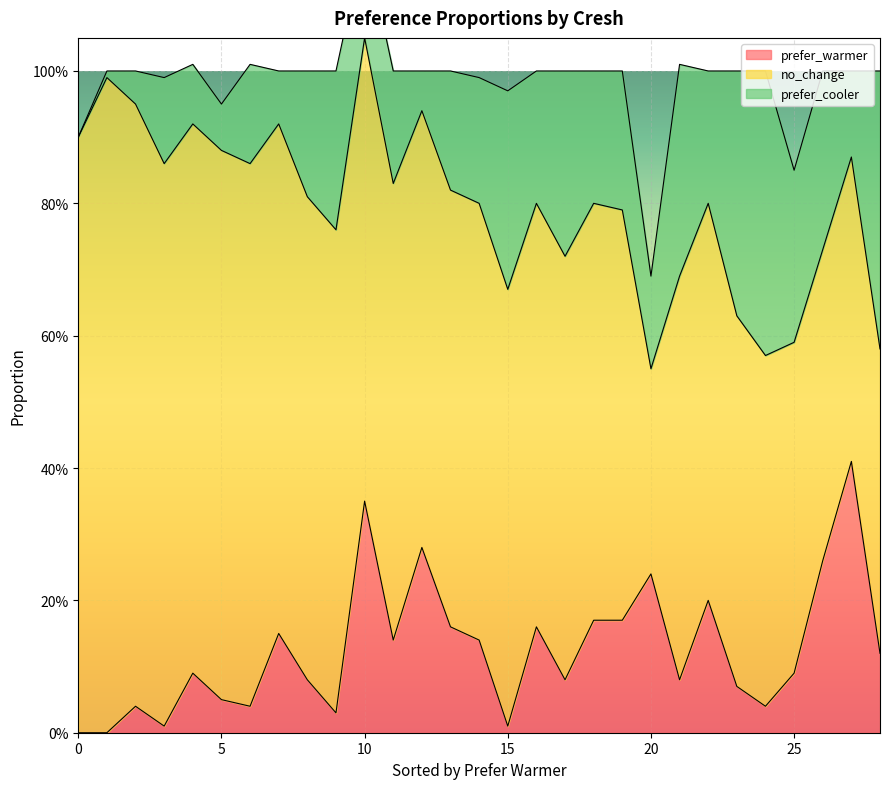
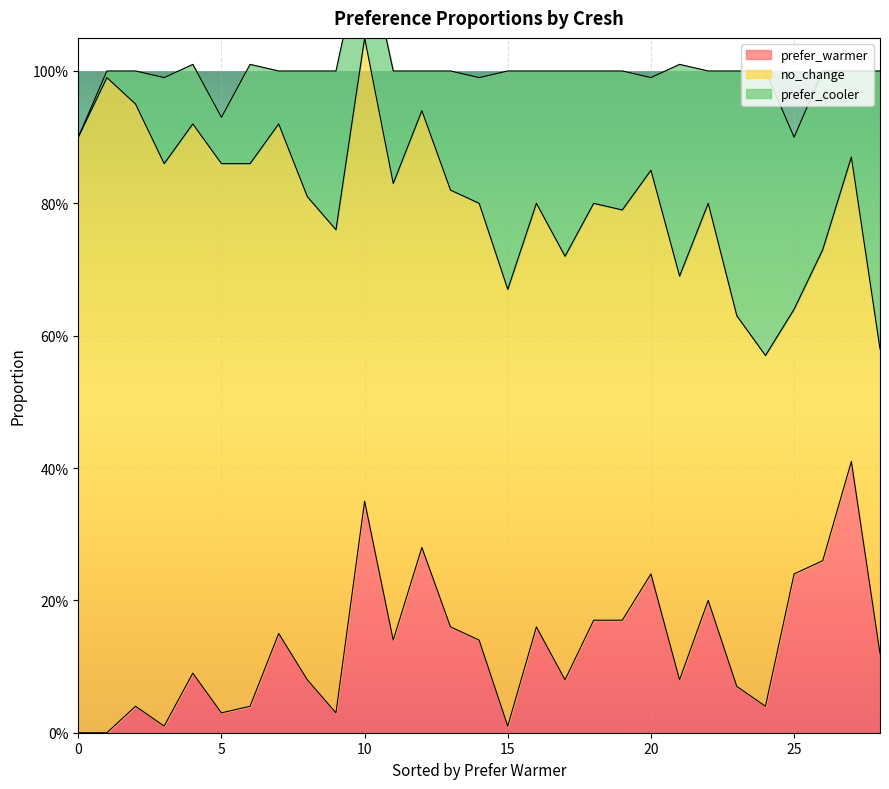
prefer_warmer, 5: 5% -> 3%
prefer_cooler, 15: 30% -> 33%
no_change, 20: 31% -> 61%
prefer_warmer, 25: 9% -> 24%
no_change, 25: 50% -> 40%
